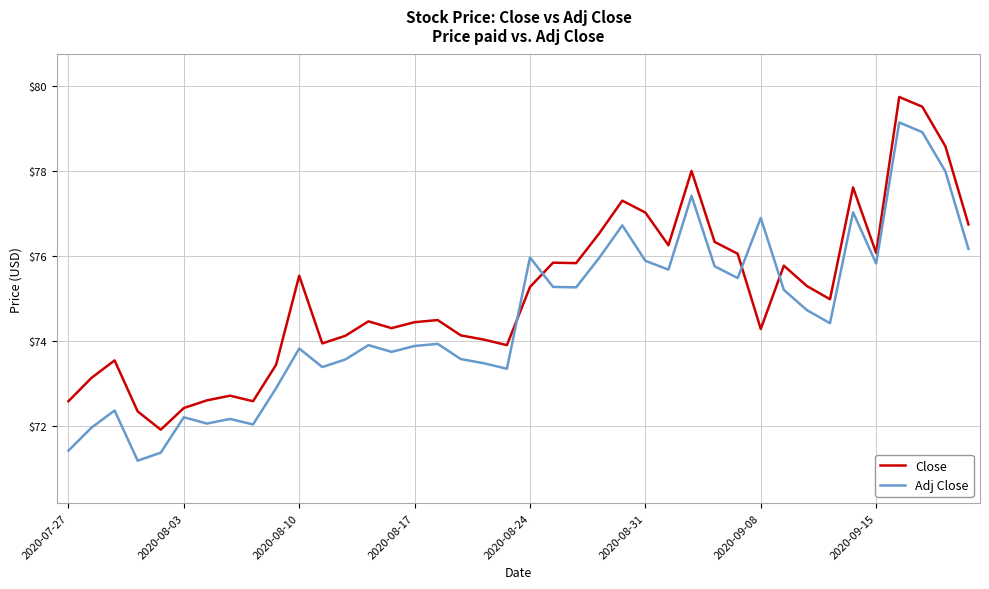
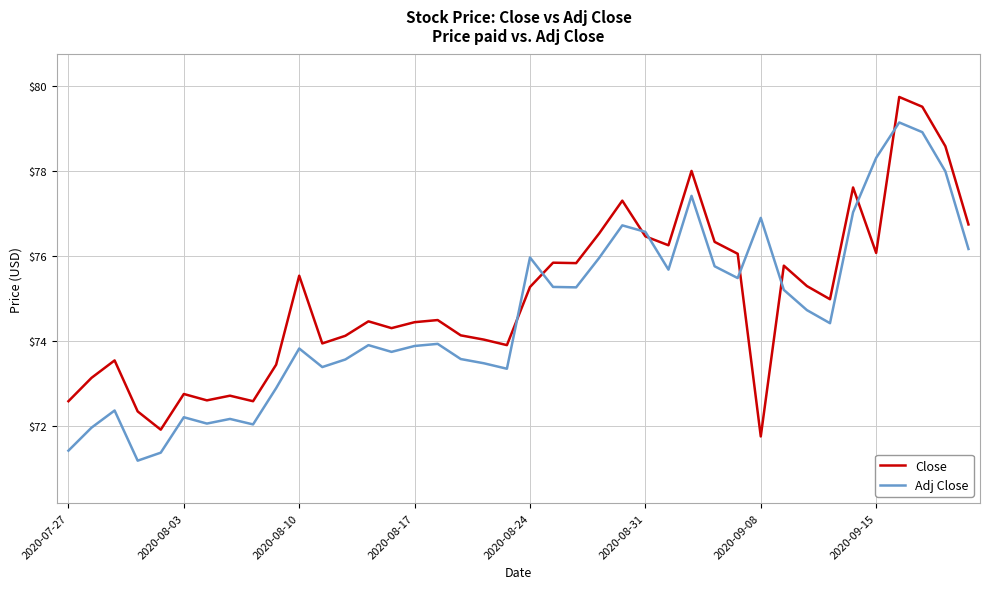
Close, 2020-08-03: $72.4 -> $72.8
Close, 2020-08-31: $77.0 -> $76.5
Adj Close, 2020-08-31: $75.9 -> $76.6
Close, 2020-09-08: $74.3 -> $71.8
Adj Close, 2020-09-15: $75.8 -> $78.3
